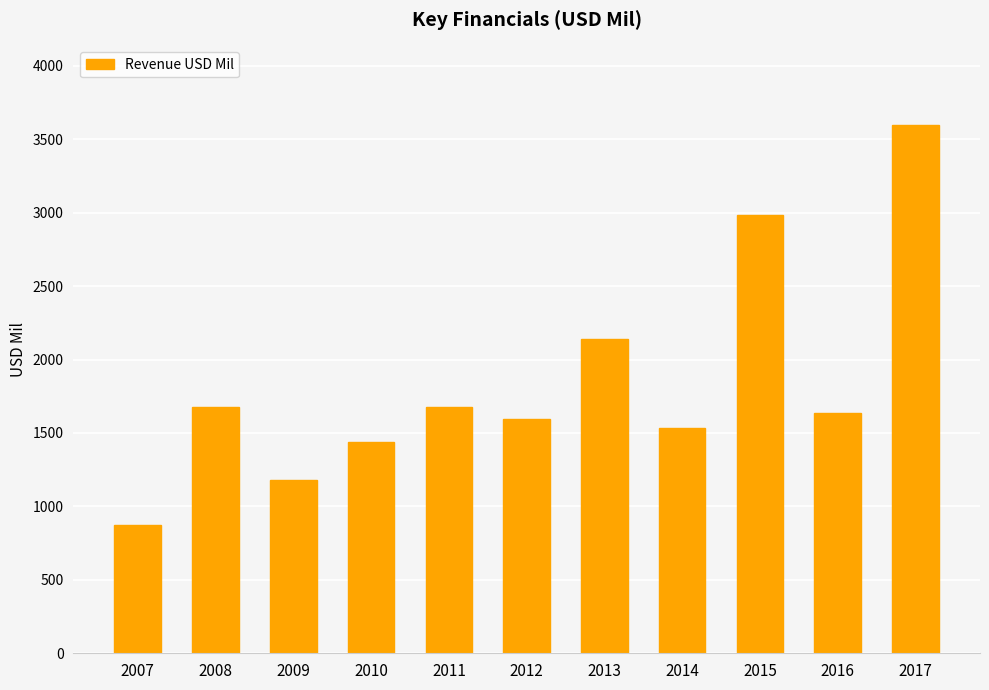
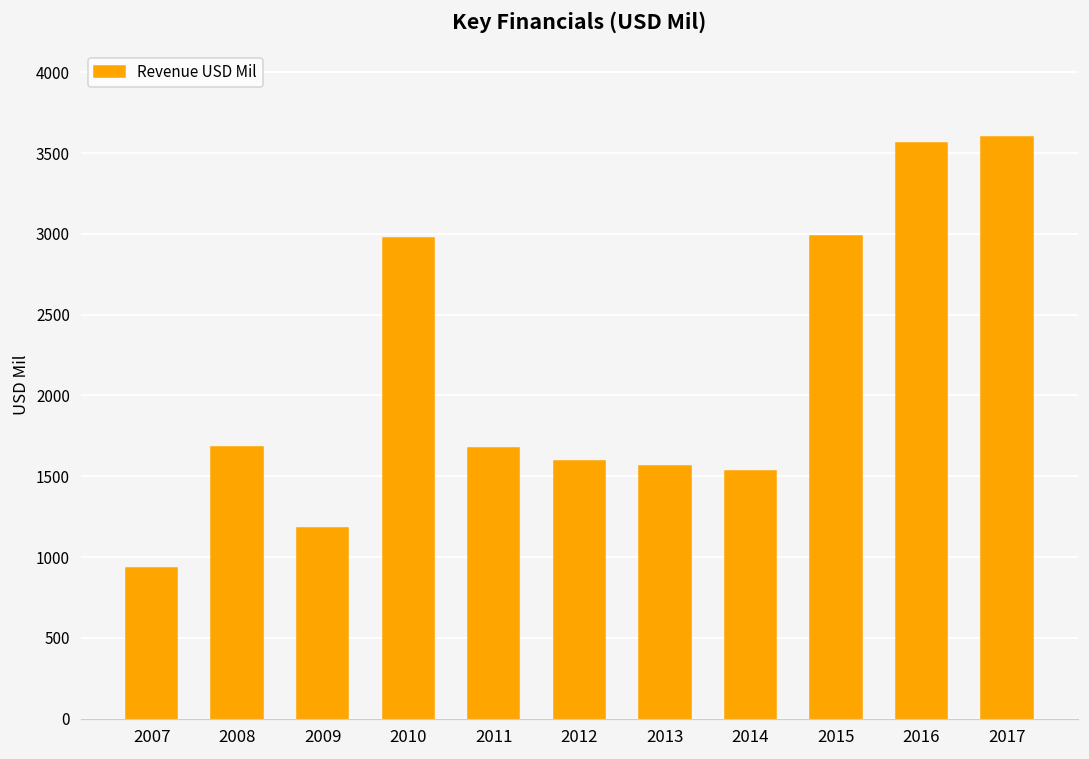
2007: 870 -> 930
2010: 1440 -> 2970
2013: 2140 -> 1570
2016: 1640 -> 3560
